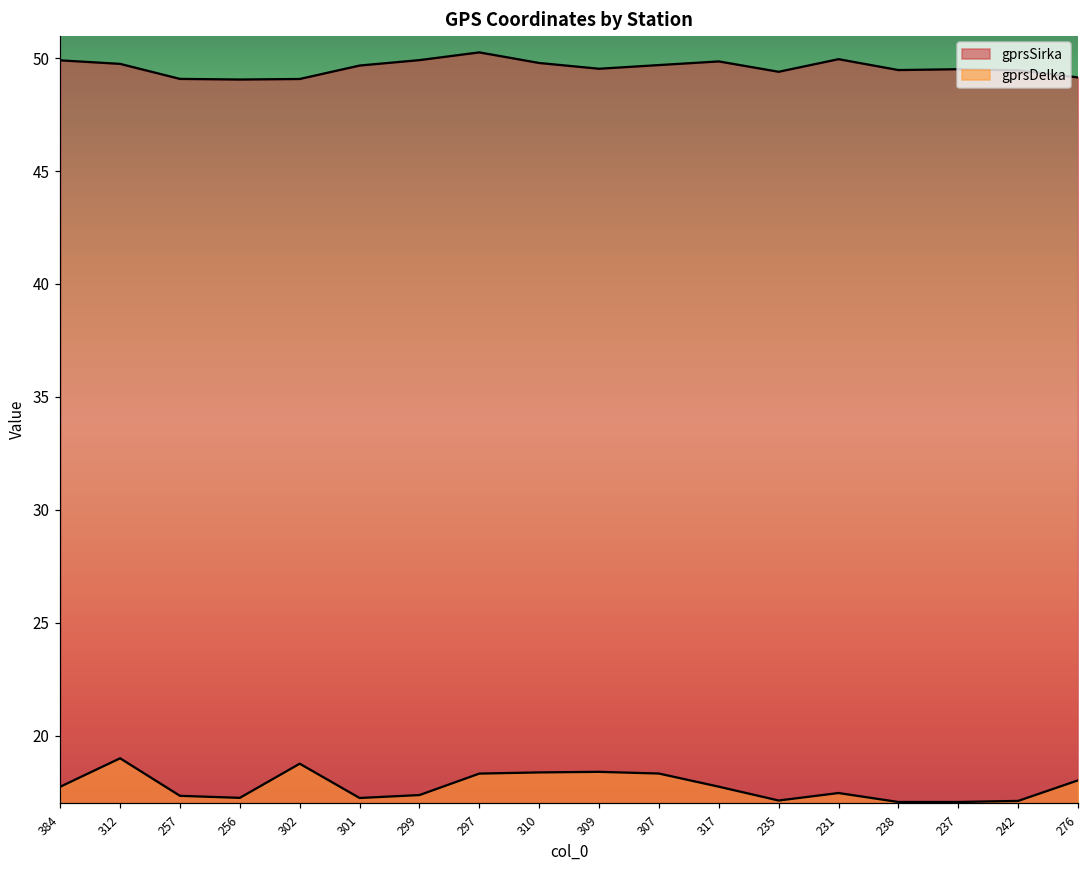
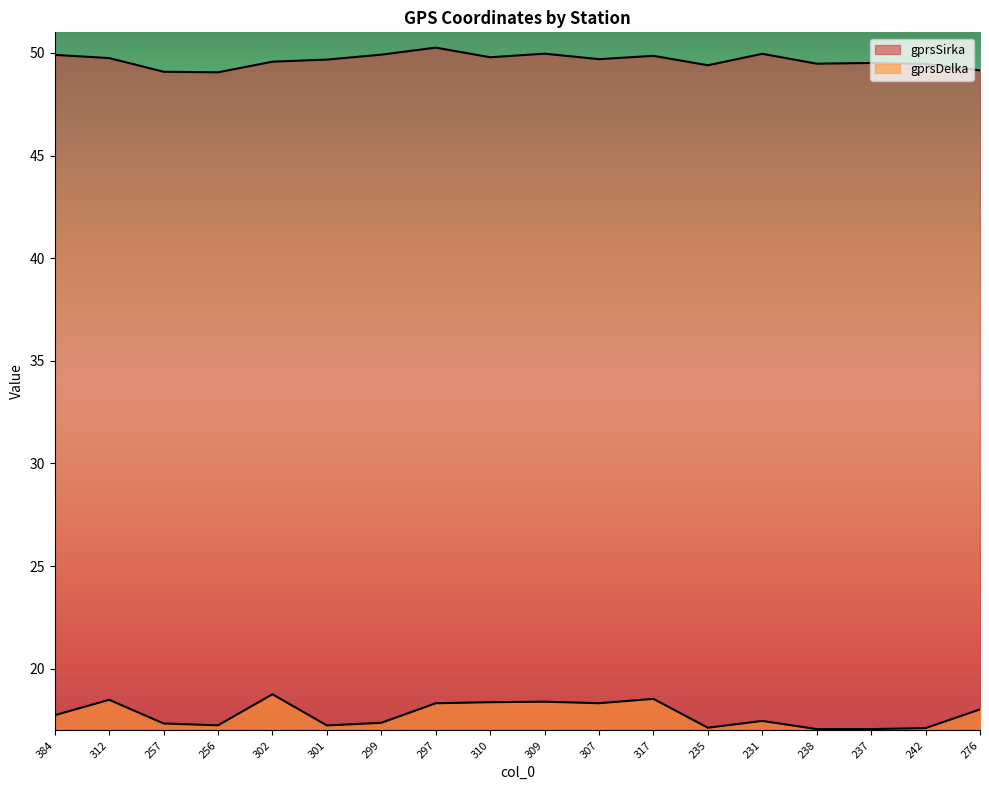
gprsDelka, 312: 19.0 -> 18.5
gprsSirka, 302: 49.1 -> 49.6
gprsSirka, 309: 49.5 -> 50.0
gprsDelka, 317: 17.7 -> 18.5
